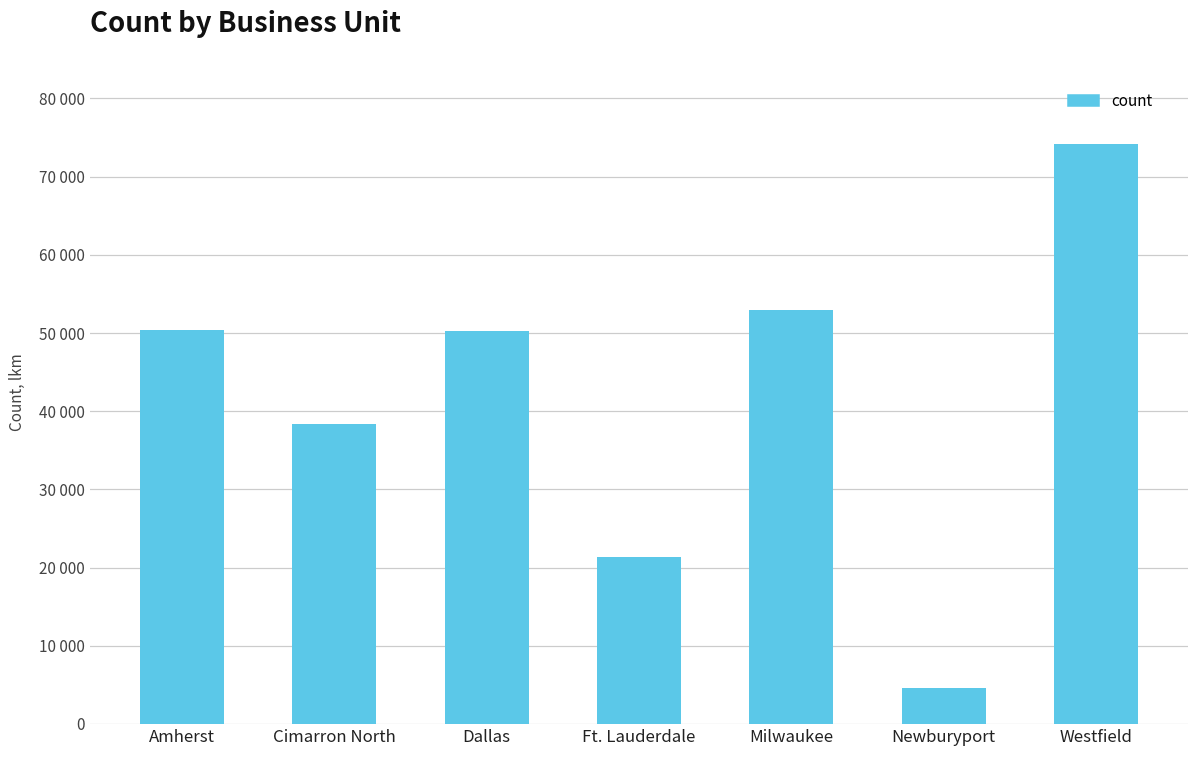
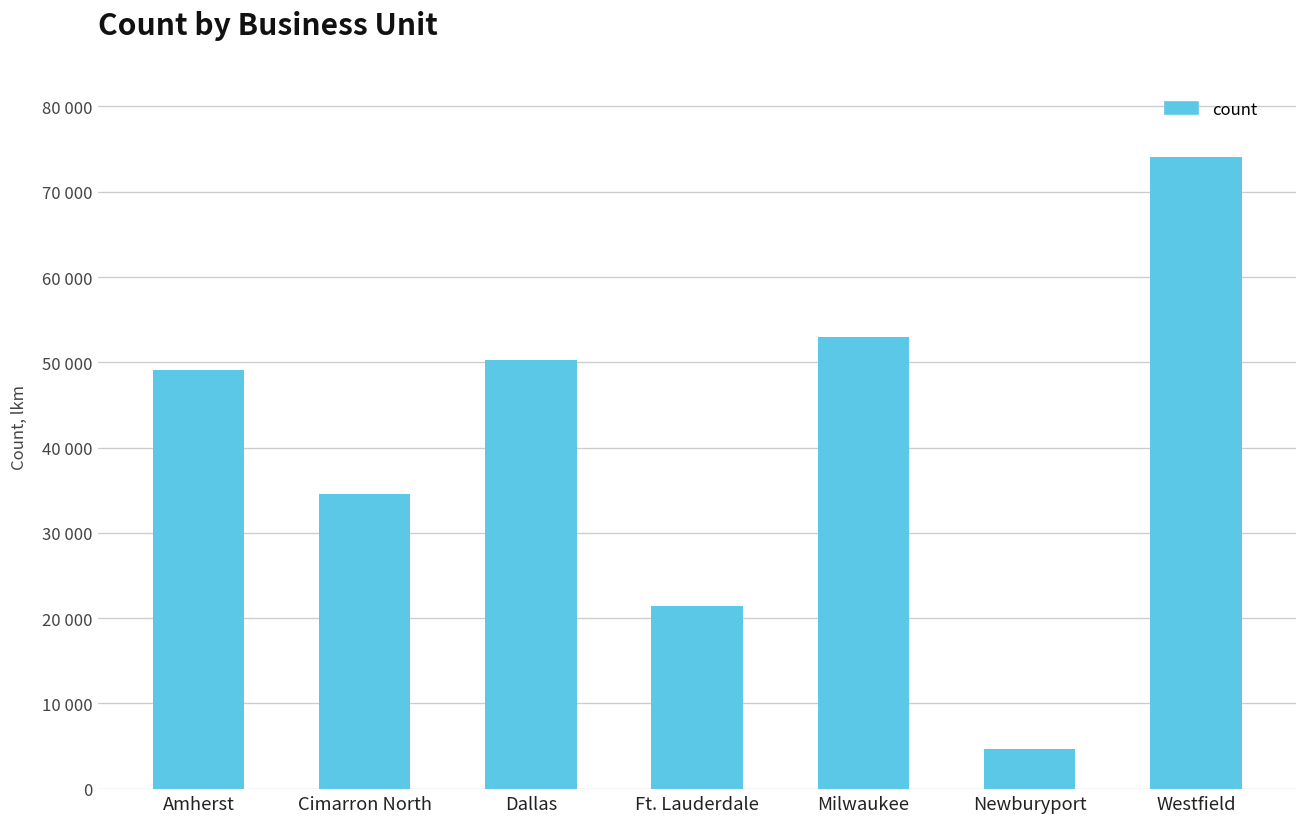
Amherst: 50000 -> 49000
Cimarron North: 38000 -> 35000
